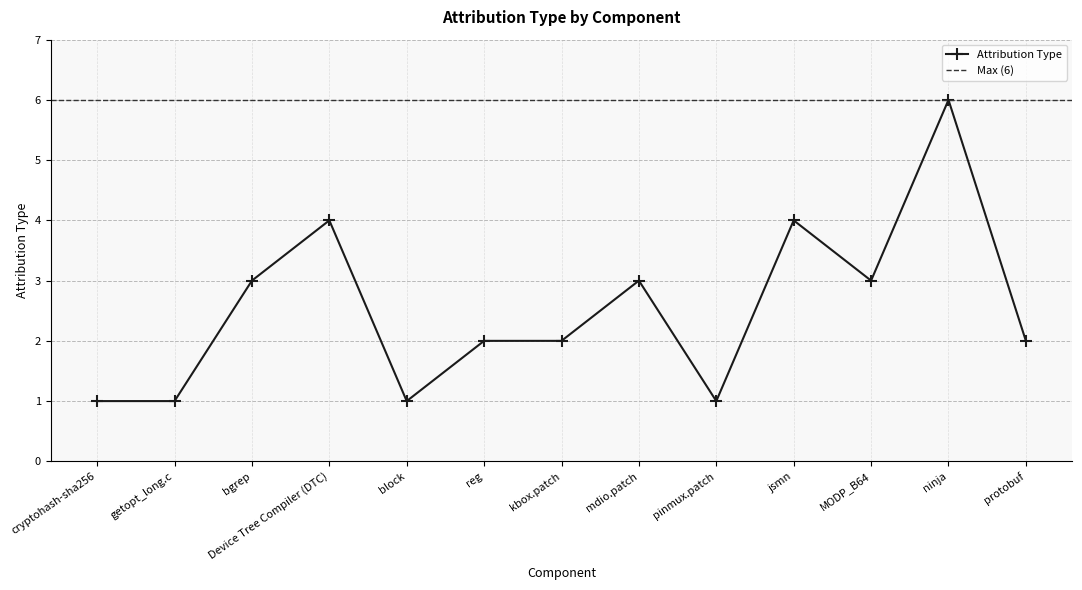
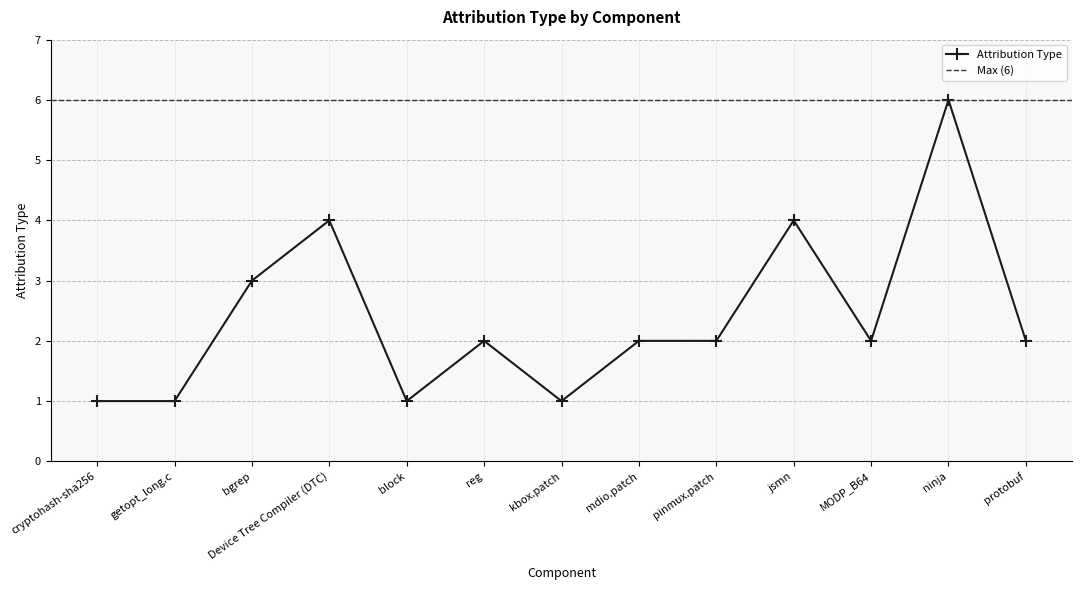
kbox.patch: 2 -> 1
mdio.patch: 3 -> 2
pinmux.patch: 1 -> 2
MODP_B64: 3 -> 2
